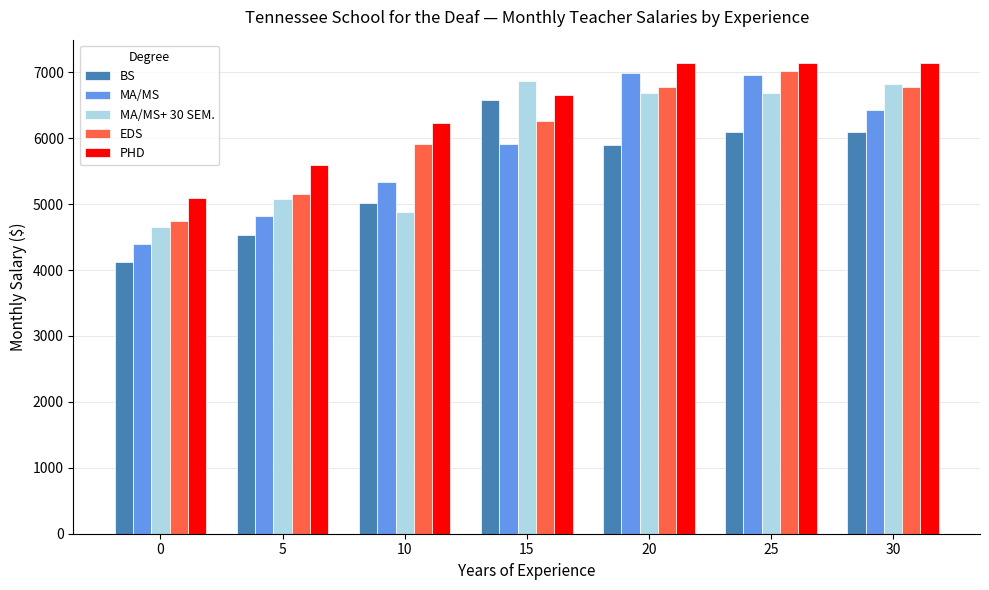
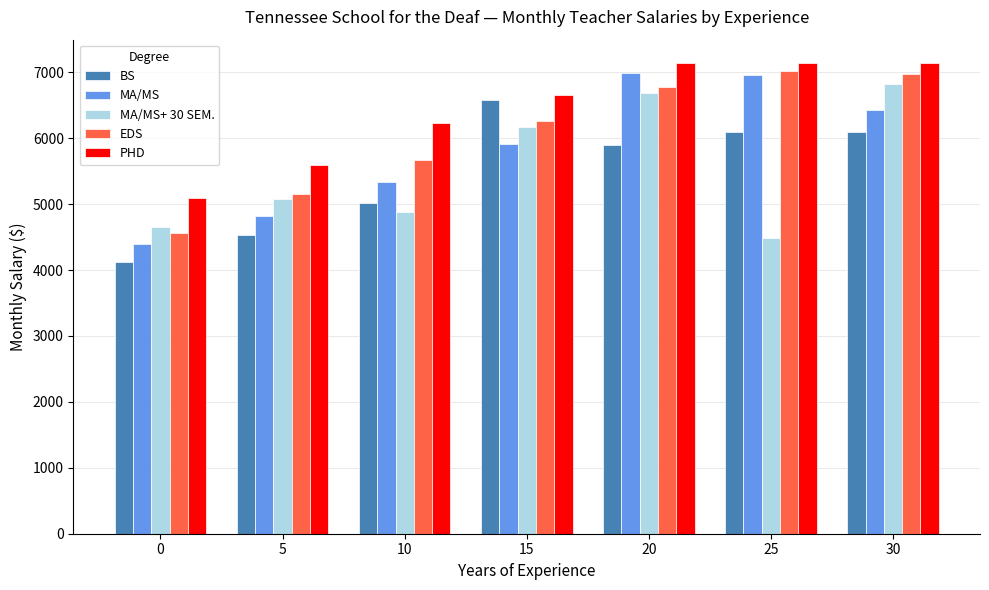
EDS, 0: 4700 -> 4600
EDS, 10: 5900 -> 5700
MA/MS+ 30 SEM., 15: 6900 -> 6200
MA/MS+ 30 SEM., 25: 6700 -> 4500
EDS, 30: 6800 -> 7000
